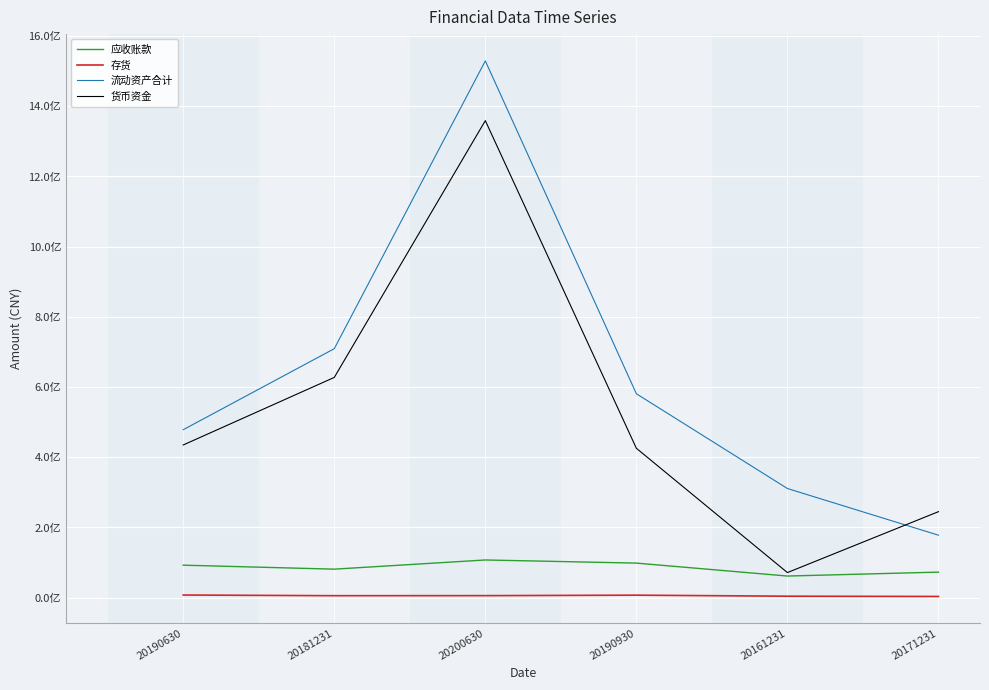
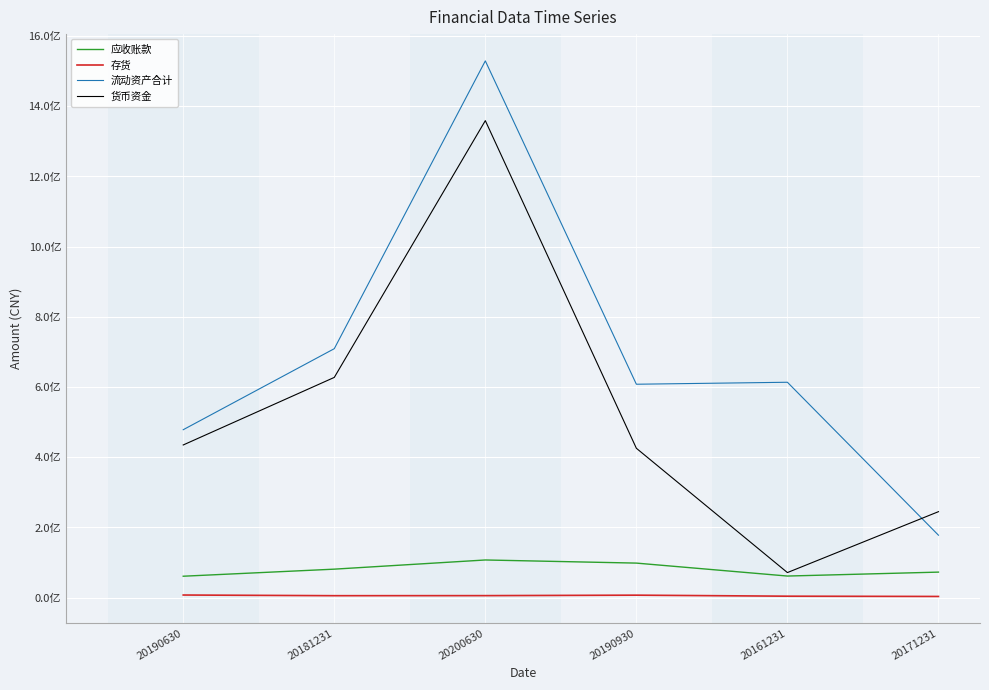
应收账款, 20190630: 0.9亿 -> 0.6亿
流动资产合计, 20190930: 5.8亿 -> 6.1亿
流动资产合计, 20161231: 3.1亿 -> 6.1亿
